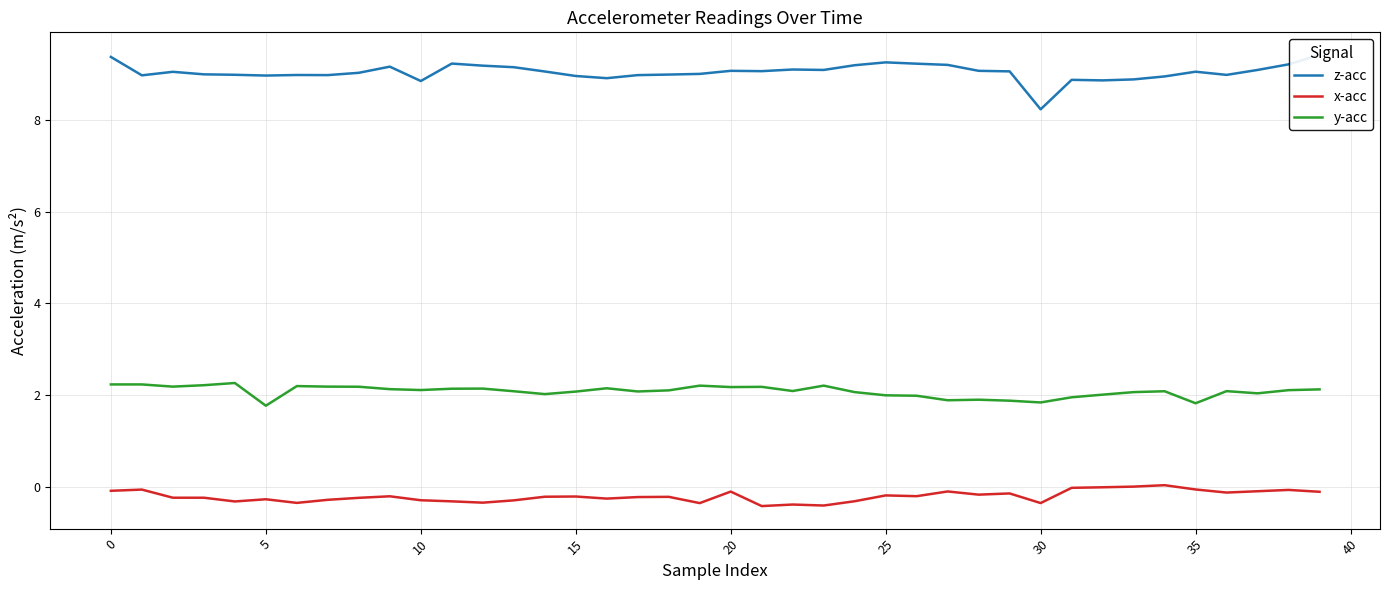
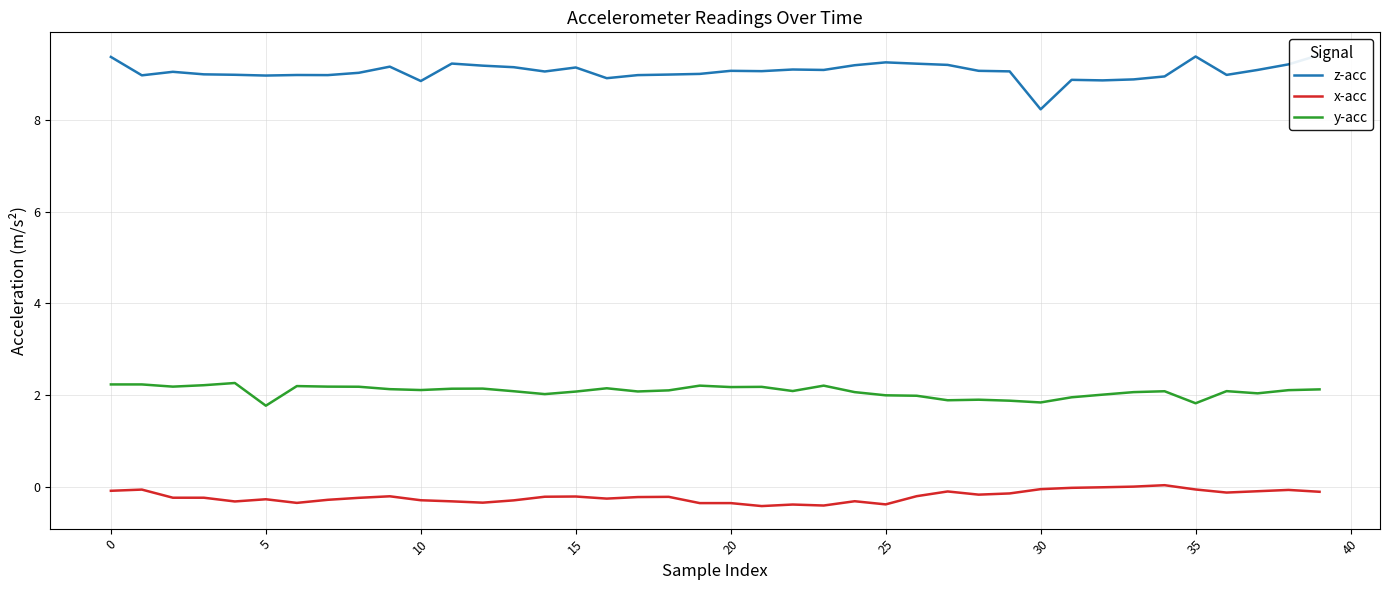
z-acc, 15: 9.0 -> 9.1
x-acc, 20: -0.1 -> -0.3
x-acc, 25: -0.2 -> -0.4
x-acc, 30: -0.3 -> 0.0
z-acc, 35: 9.1 -> 9.4
